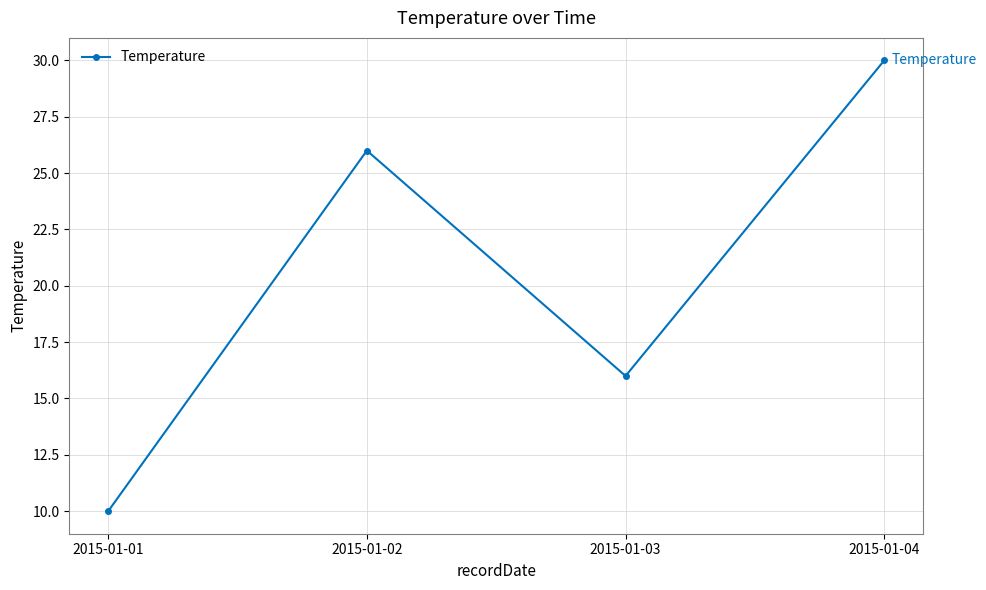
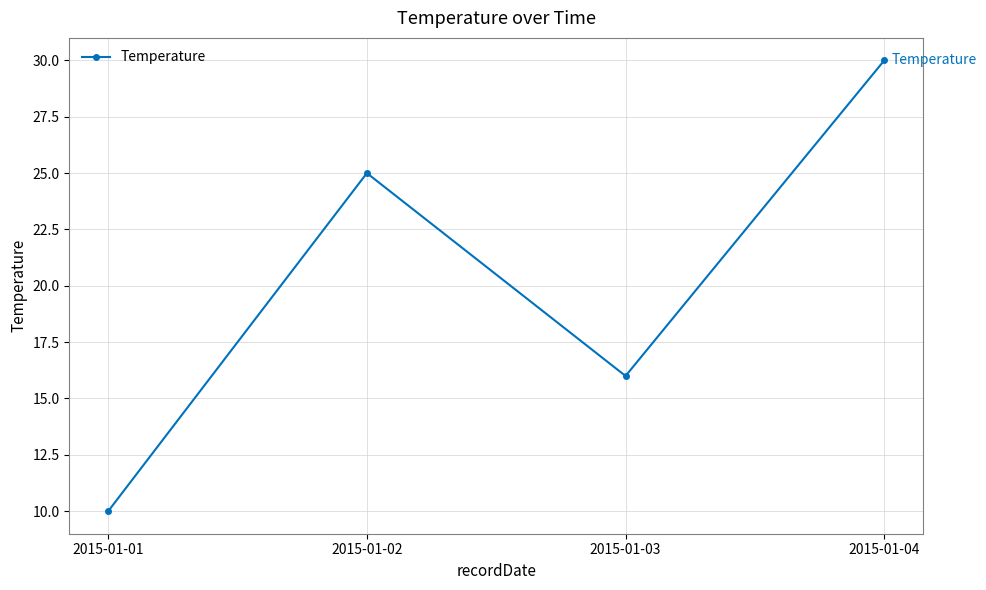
2015-01-02: 26 -> 25
